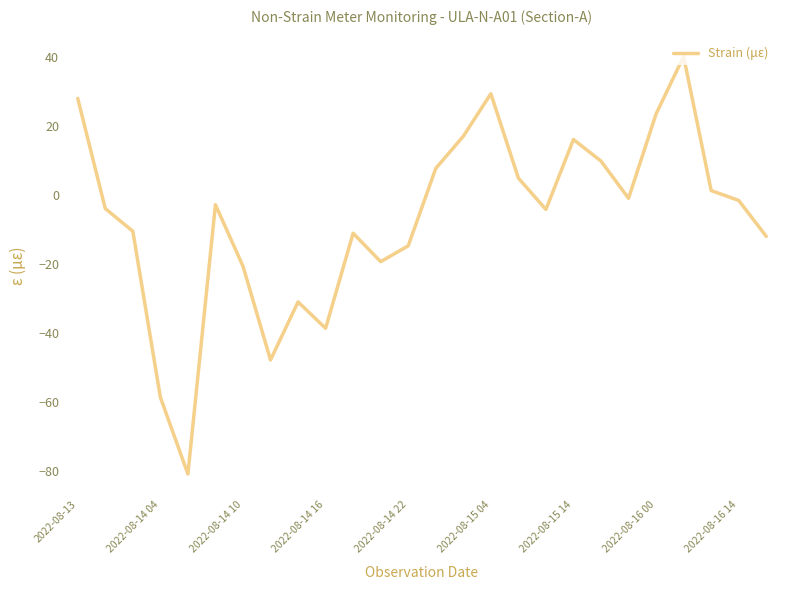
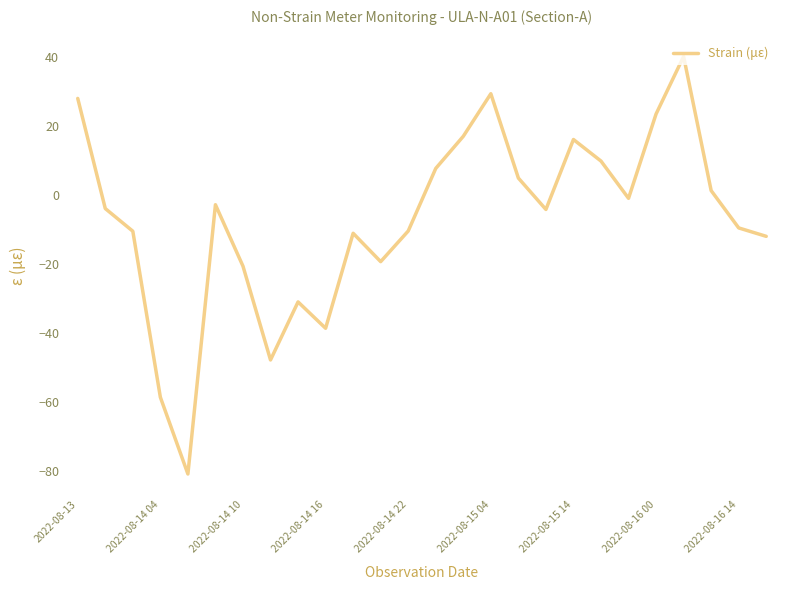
2022-08-14 22: -15 -> -10
2022-08-16 14: -2 -> -9
